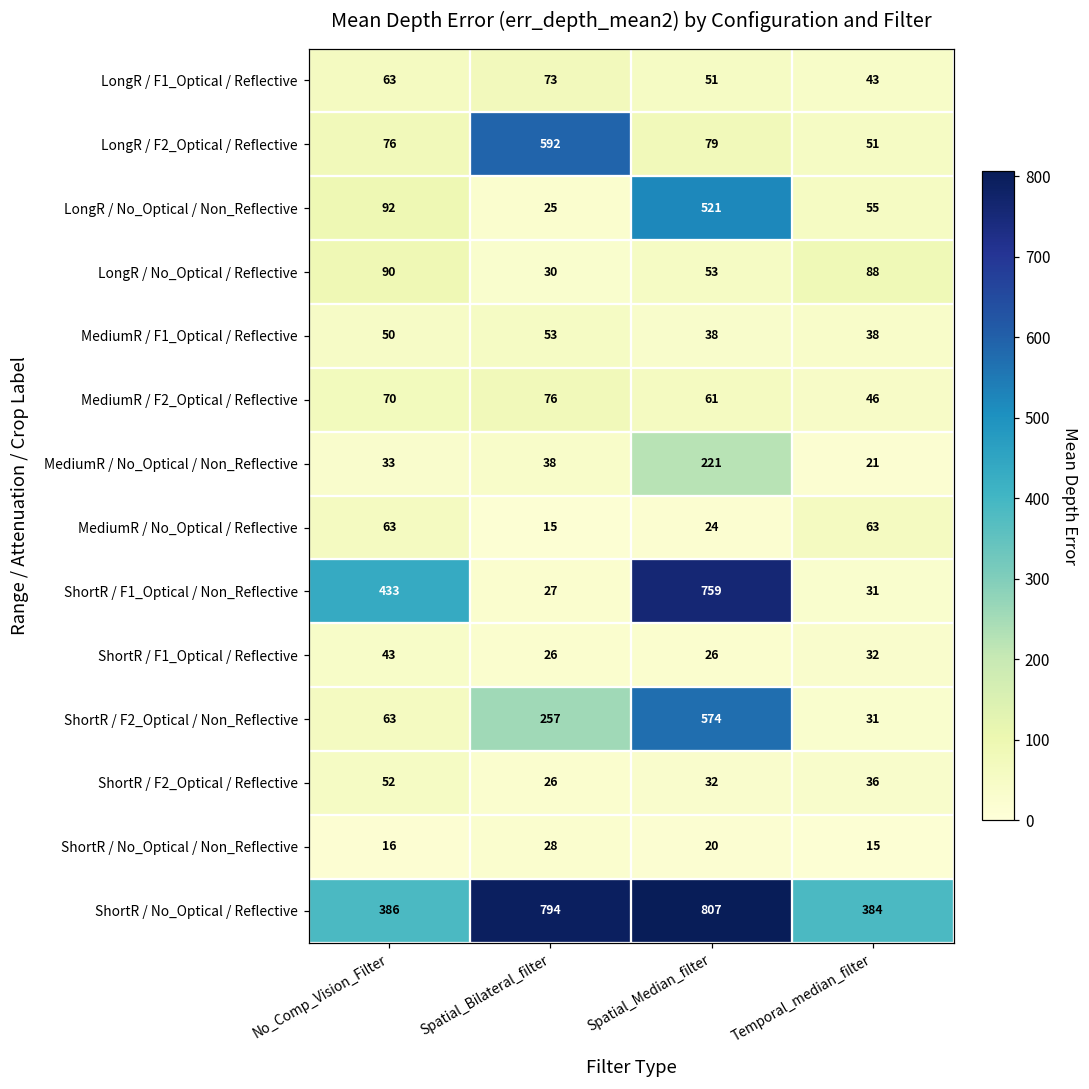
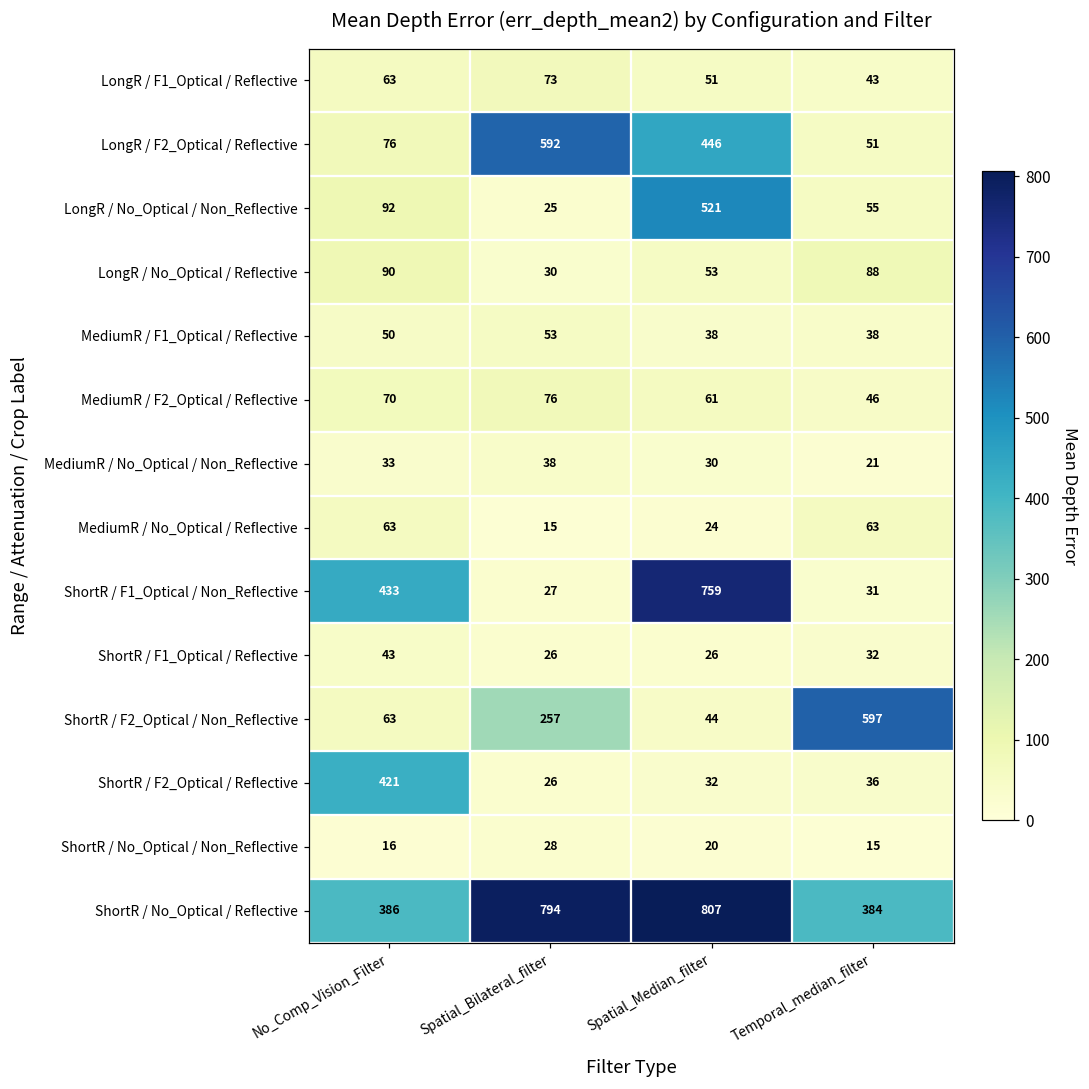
LongR / F2_Optical / Reflective, Spatial_Median_filter: 79 -> 446
MediumR / No_Optical / Non_Reflective, Spatial_Median_filter: 221 -> 30
ShortR / F2_Optical / Non_Reflective, Spatial_Median_filter: 574 -> 44
ShortR / F2_Optical / Non_Reflective, Temporal_median_filter: 31 -> 597
ShortR / F2_Optical / Reflective, No_Comp_Vision_Filter: 52 -> 421
